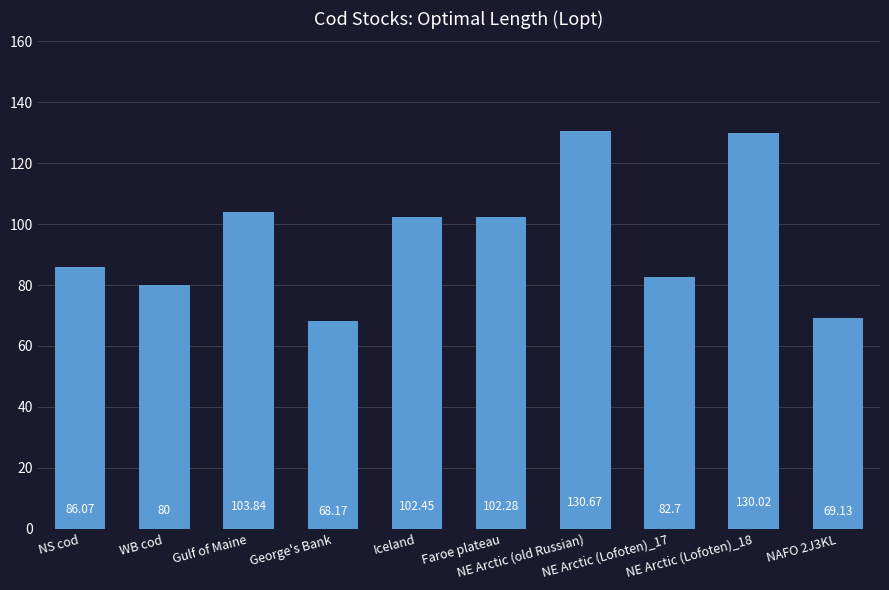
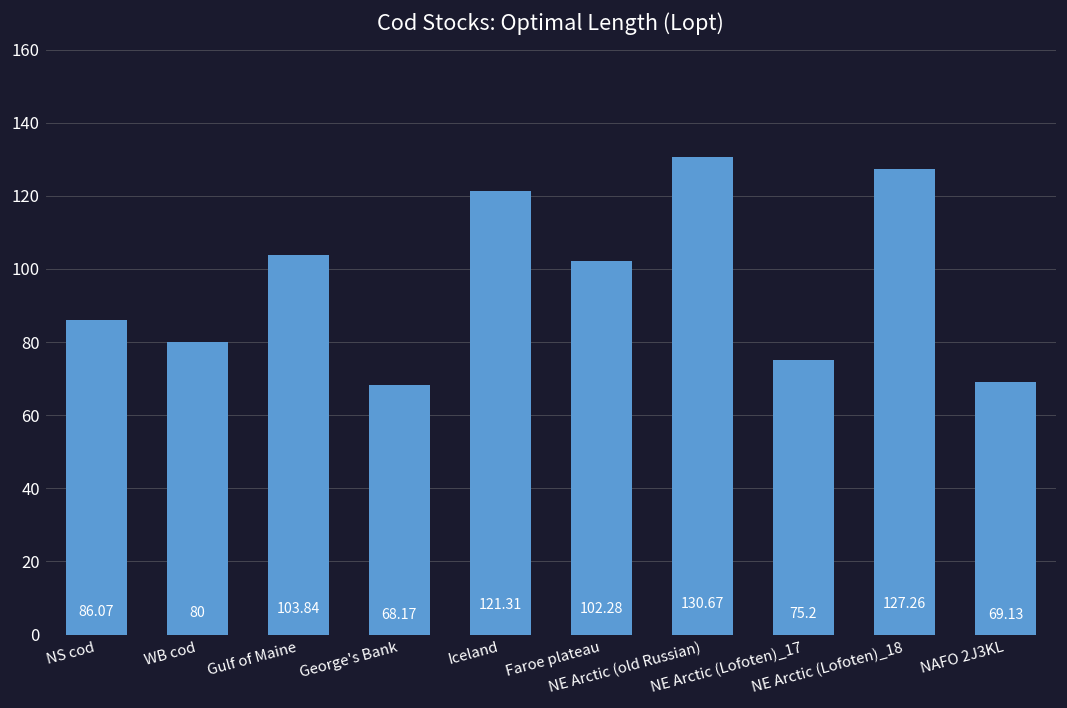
Iceland: 102.45 -> 121.31
NE Arctic (Lofoten)_17: 82.7 -> 75.2
NE Arctic (Lofoten)_18: 130.02 -> 127.26
